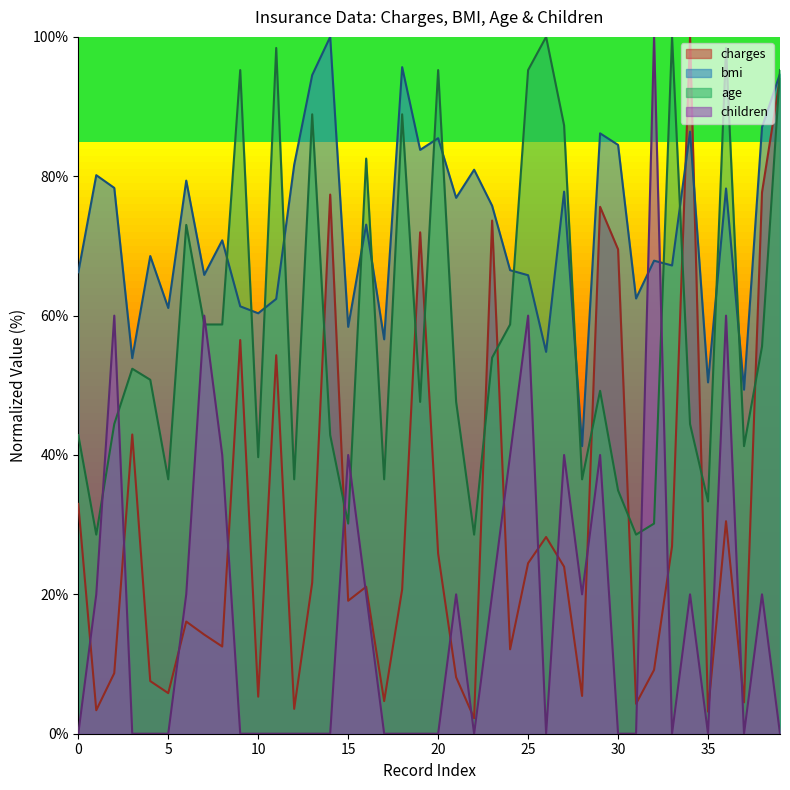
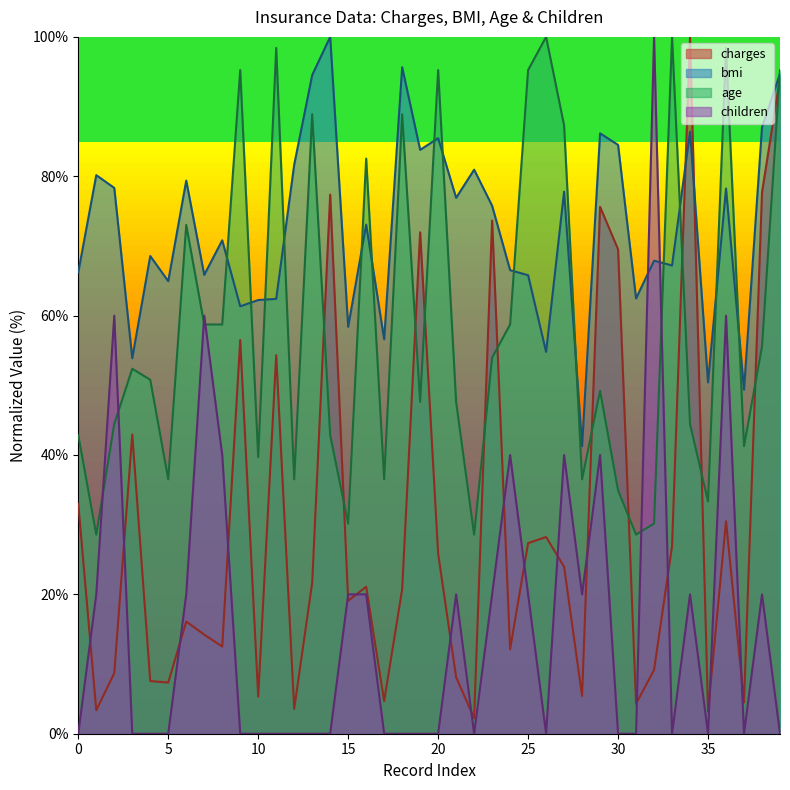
charges, 5: 6% -> 7%
bmi, 5: 61% -> 65%
bmi, 10: 60% -> 62%
children, 15: 40% -> 20%
charges, 25: 24% -> 27%
children, 25: 60% -> 20%
